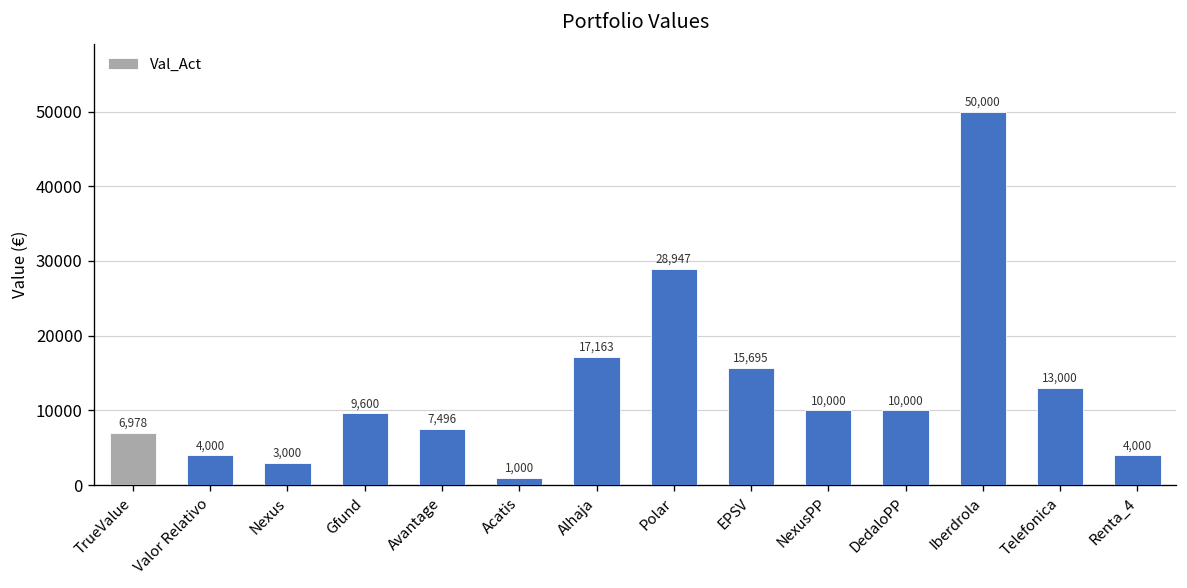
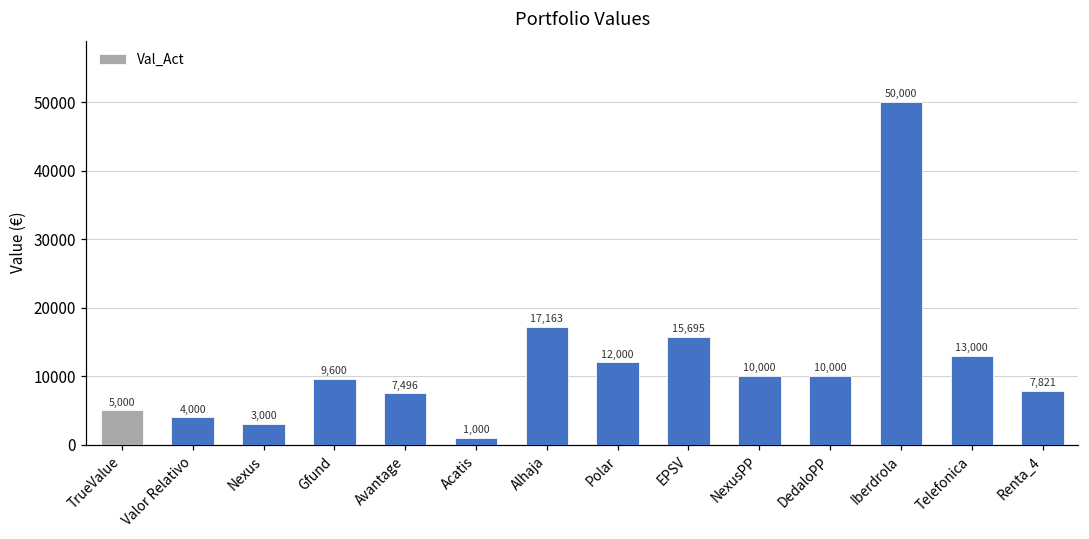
TrueValue: 6,978 -> 5,000
Polar: 28,947 -> 12,000
Renta_4: 4,000 -> 7,821
